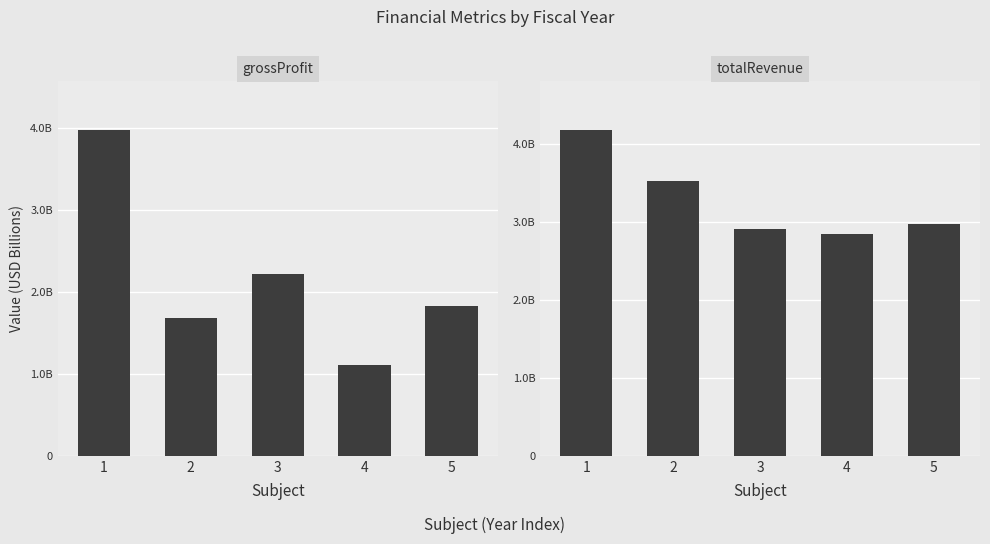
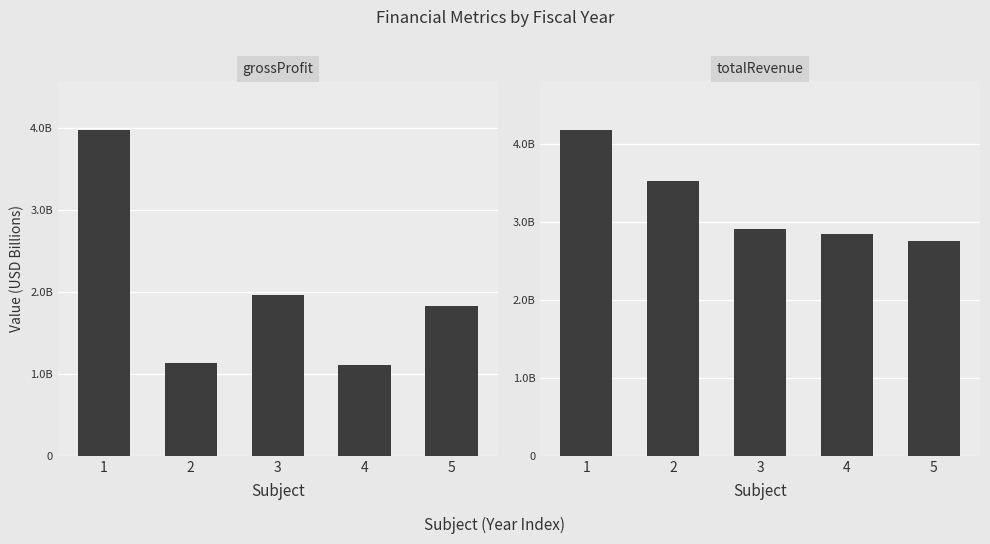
grossProfit, 2: 1700000000 -> 1100000000
grossProfit, 3: 2200000000 -> 2000000000
totalRevenue, 5: 3000000000 -> 2800000000
